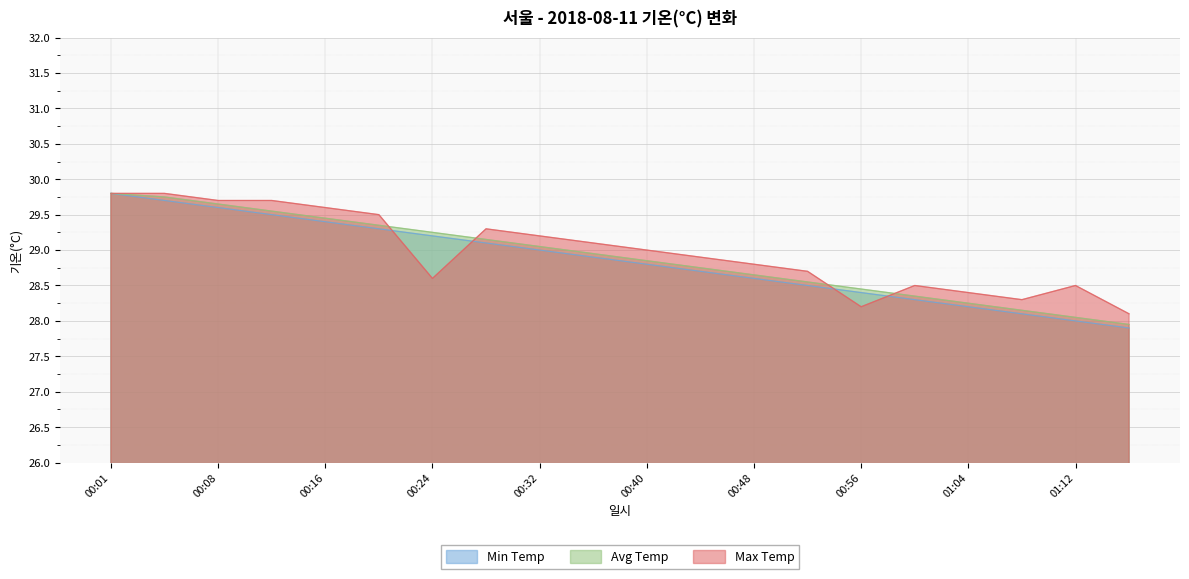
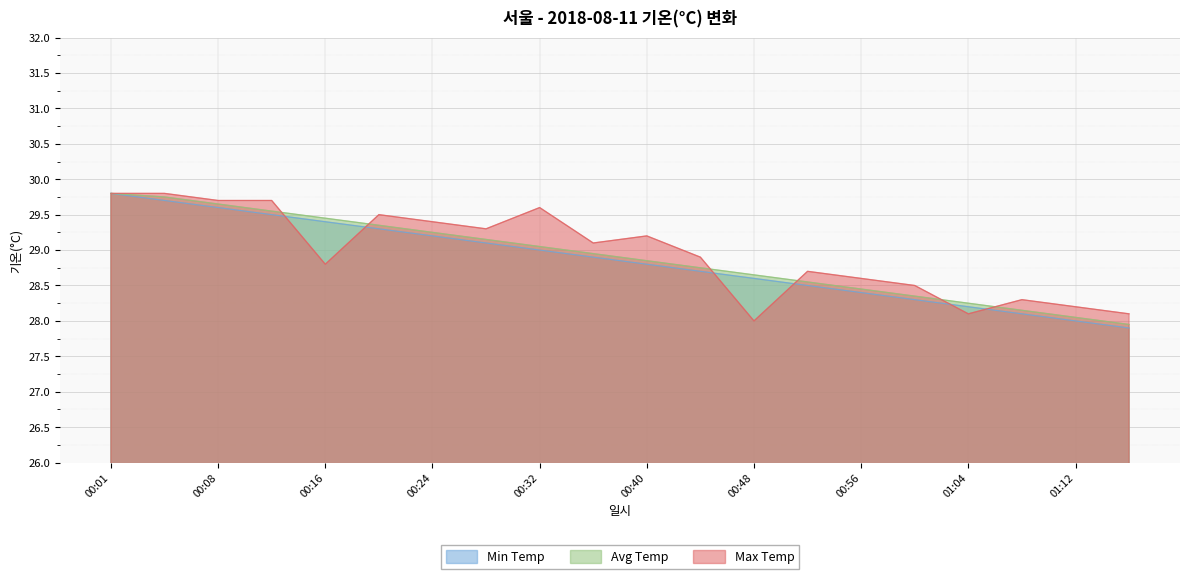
Max Temp, 00:16: 29.6 -> 28.8
Max Temp, 00:24: 28.6 -> 29.4
Max Temp, 00:32: 29.2 -> 29.6
Max Temp, 00:40: 29.0 -> 29.2
Max Temp, 00:48: 28.8 -> 28.0
Max Temp, 00:56: 28.2 -> 28.6
Max Temp, 01:04: 28.4 -> 28.1
Max Temp, 01:12: 28.5 -> 28.2
